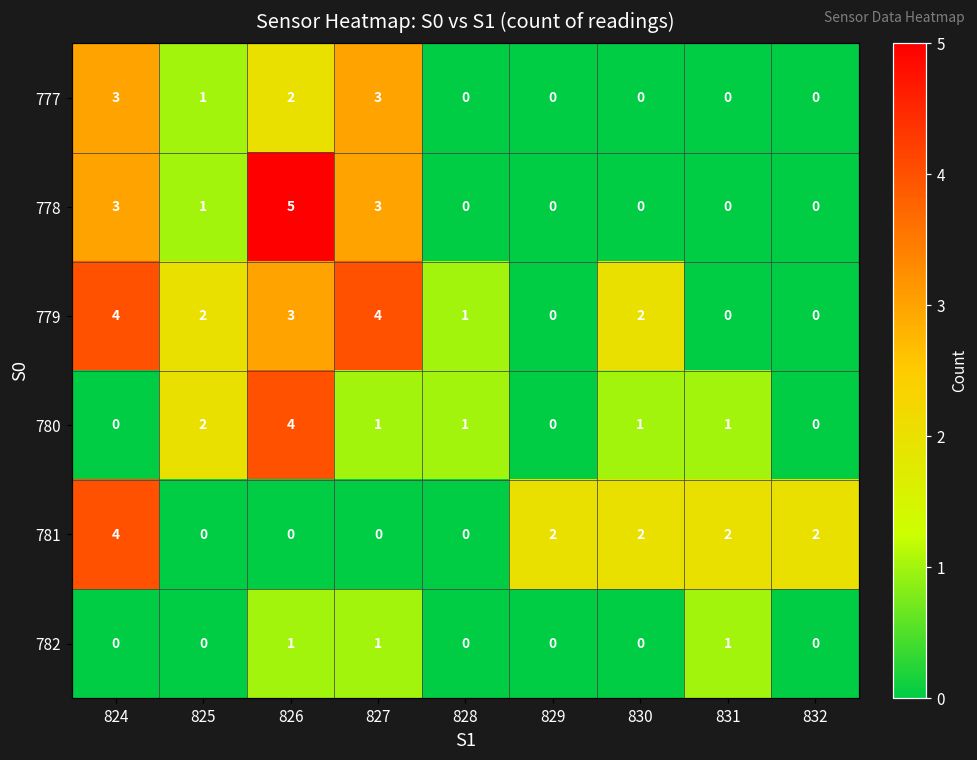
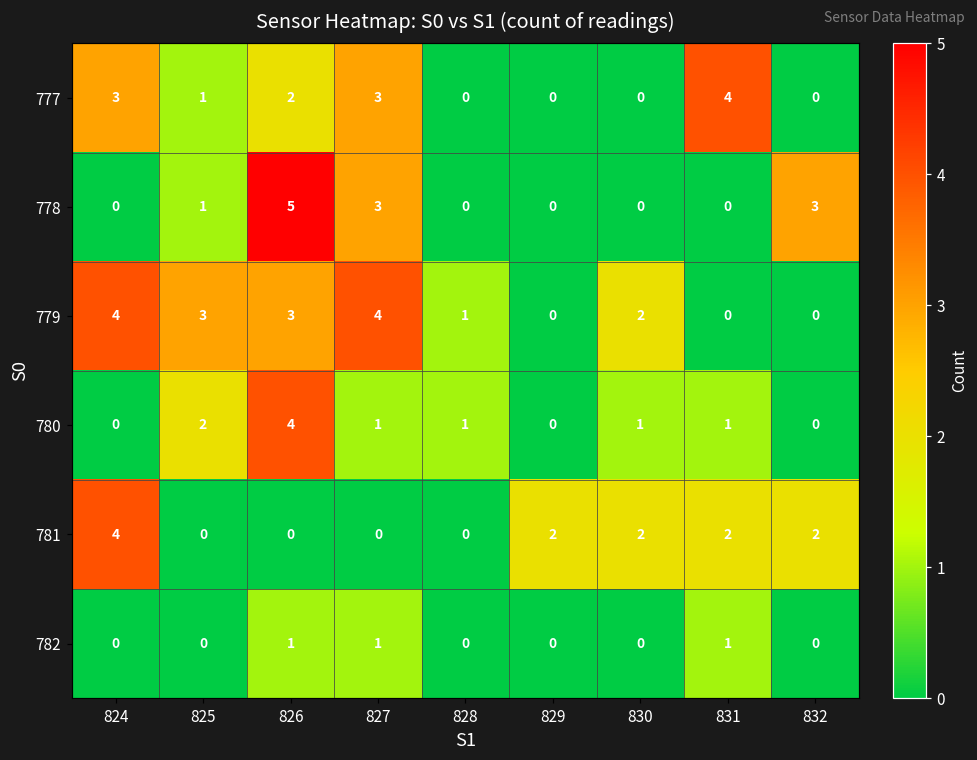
777, 831: 0 -> 4
778, 824: 3 -> 0
778, 832: 0 -> 3
779, 825: 2 -> 3
